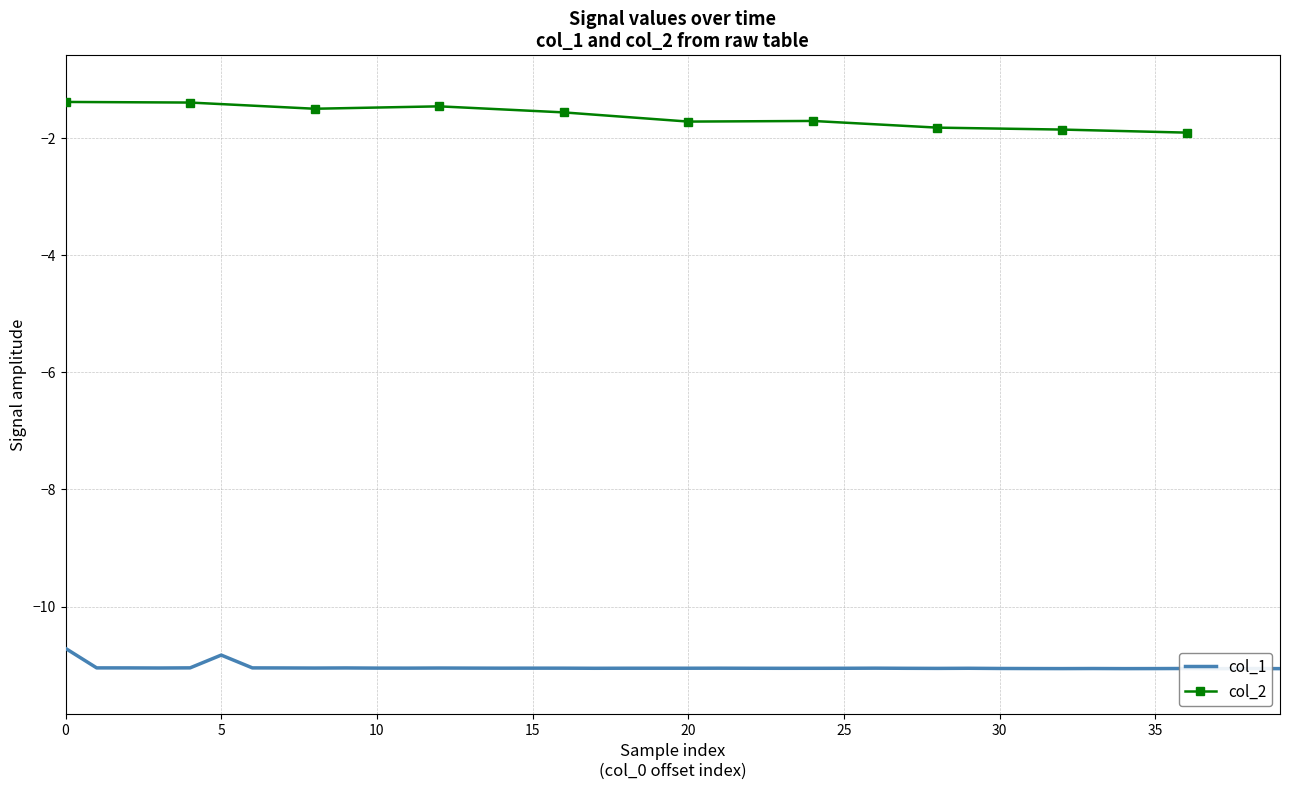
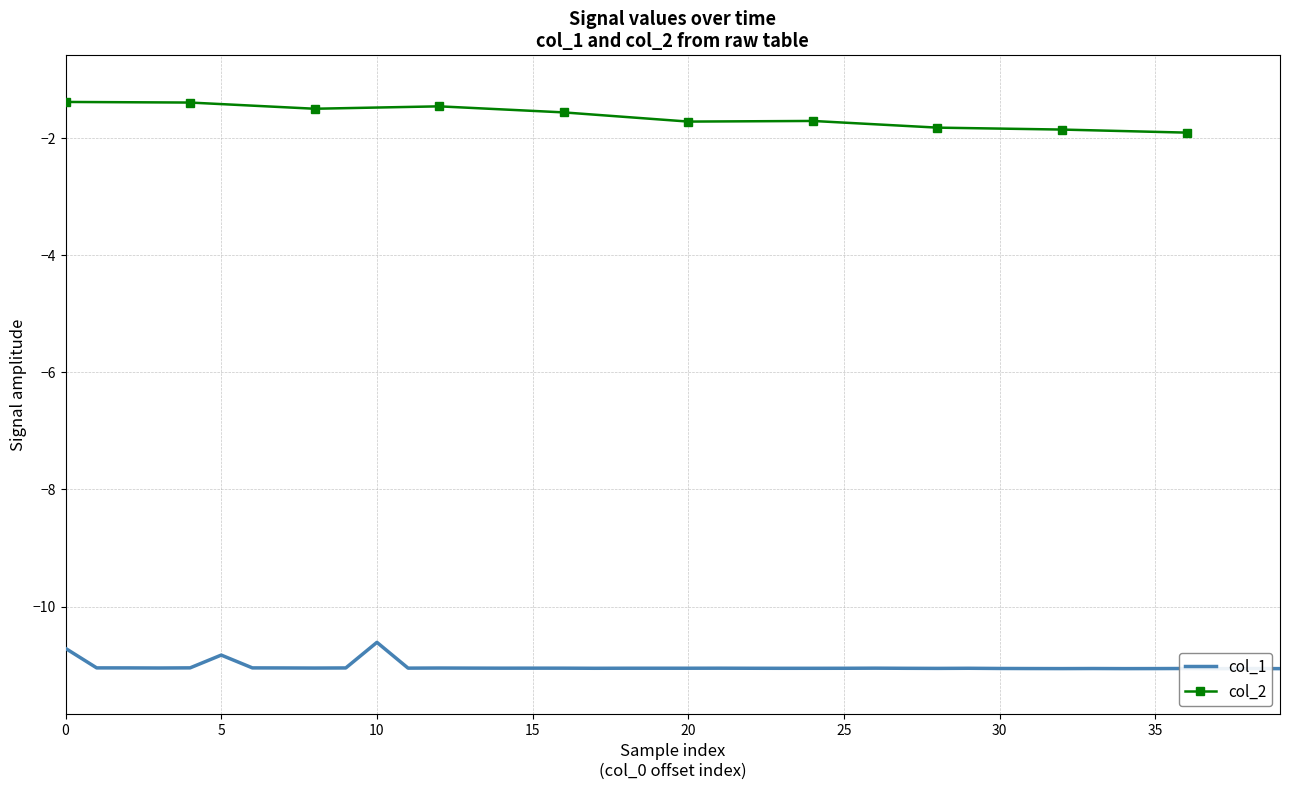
col_1, 10: -11.1 -> -10.6
